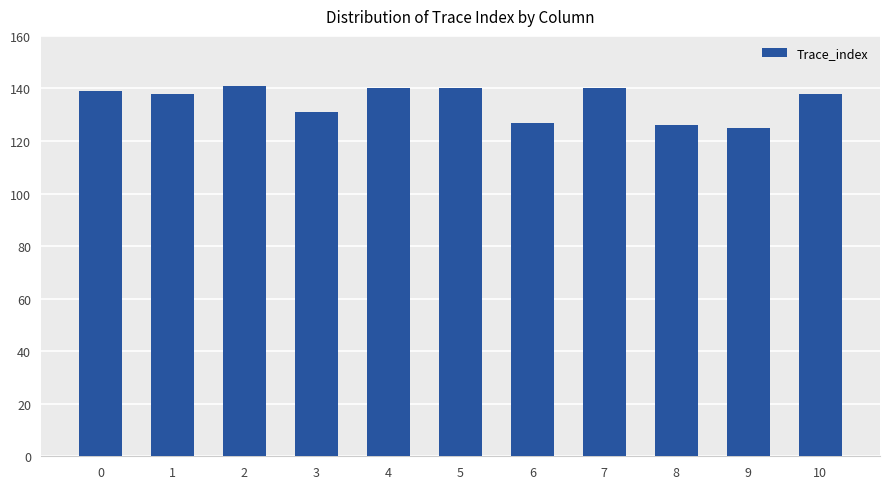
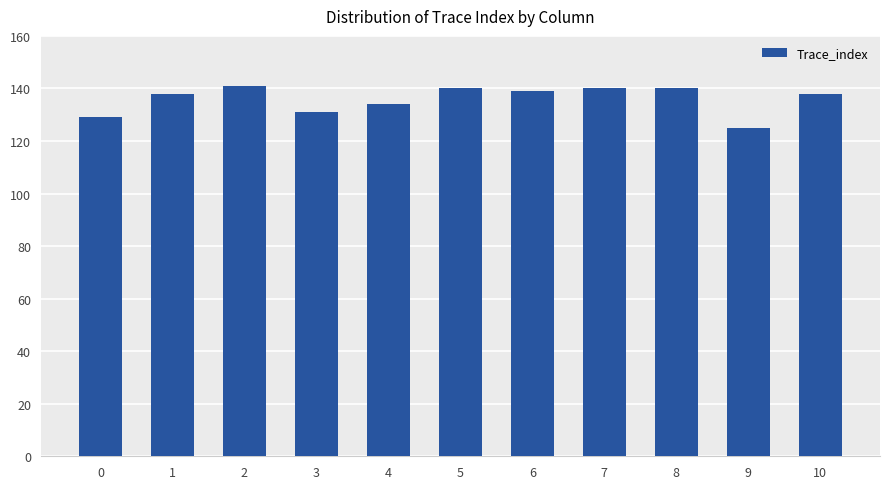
0: 139 -> 129
4: 140 -> 134
6: 127 -> 139
8: 126 -> 140
